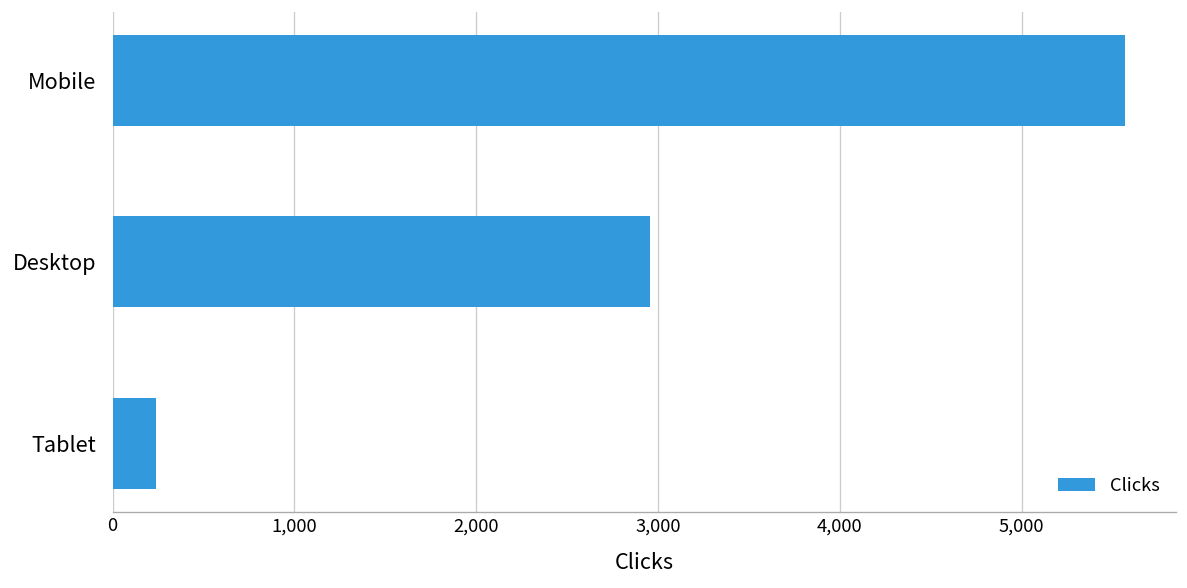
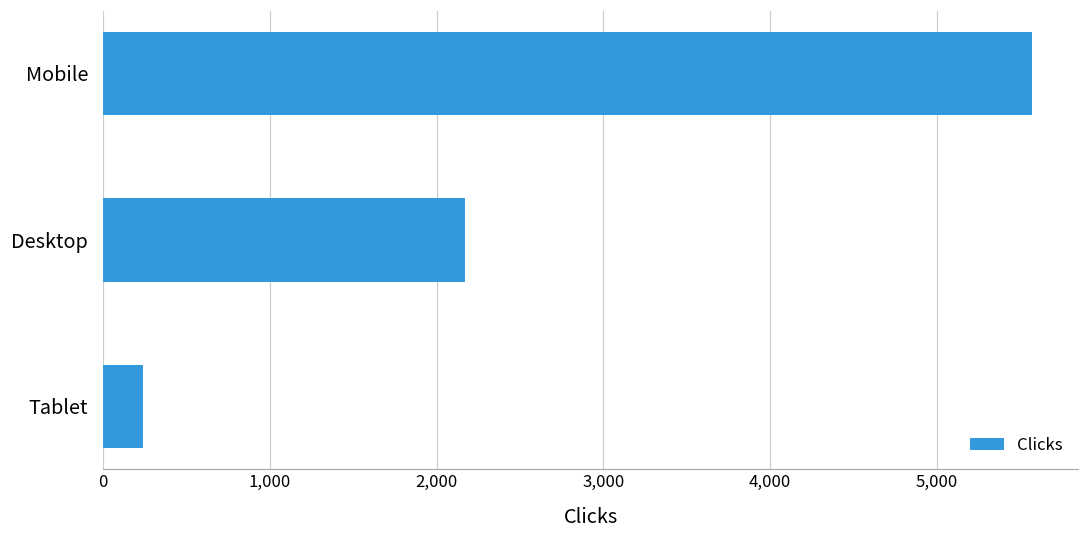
Desktop: 2,950 -> 2,170
